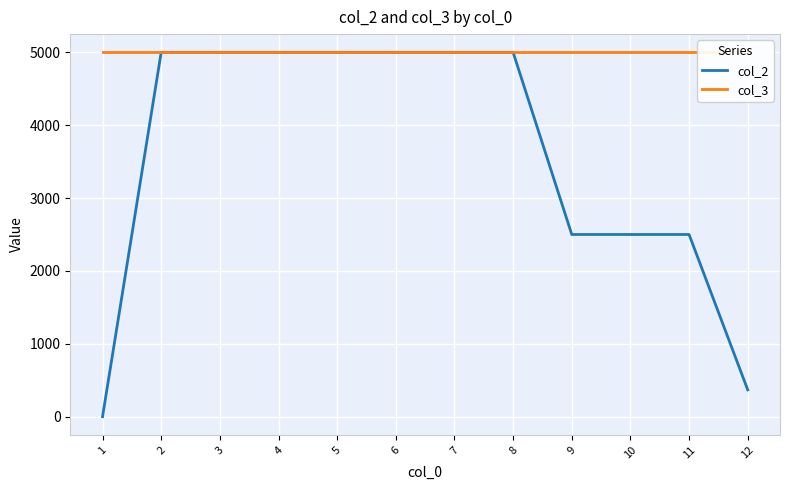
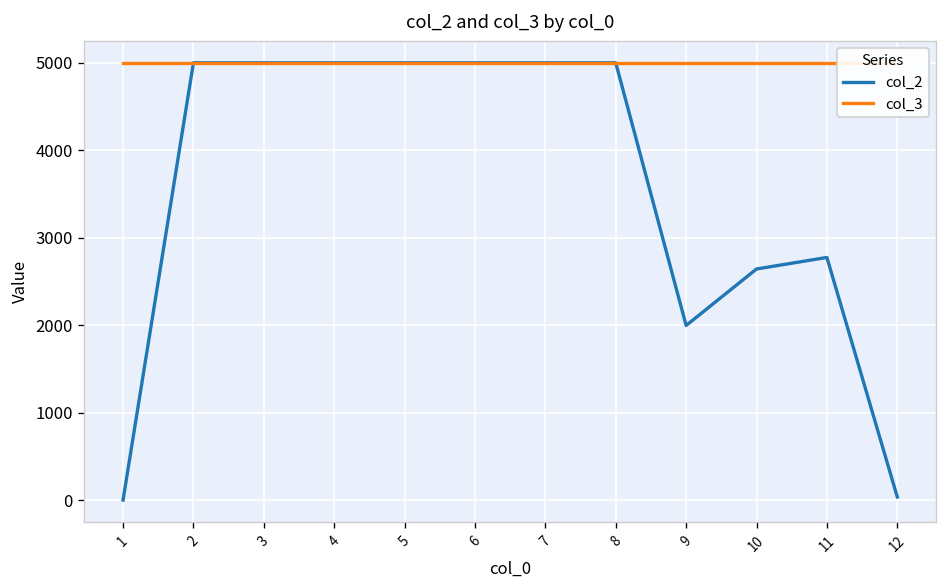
col_2, 9: 2500 -> 2000
col_2, 10: 2500 -> 2600
col_2, 11: 2500 -> 2800
col_2, 12: 400 -> 0
